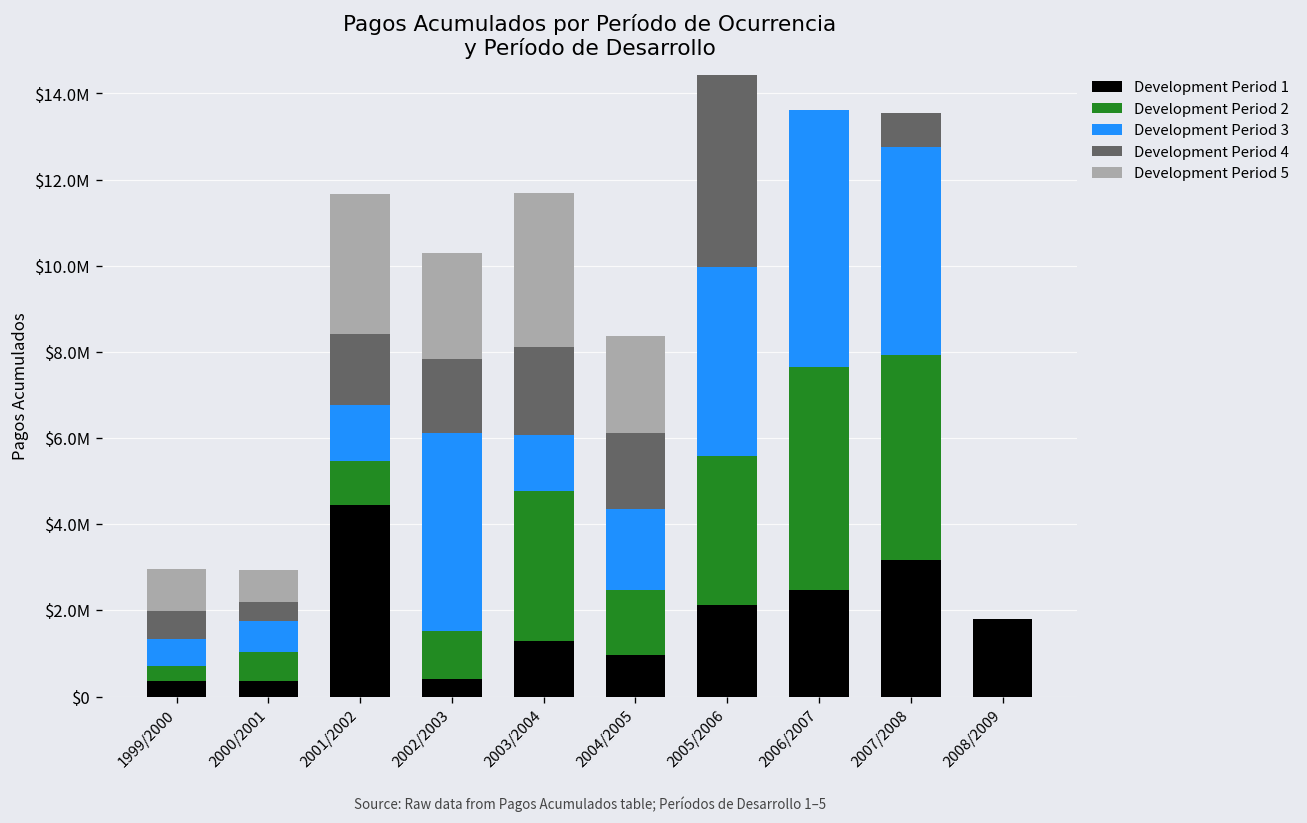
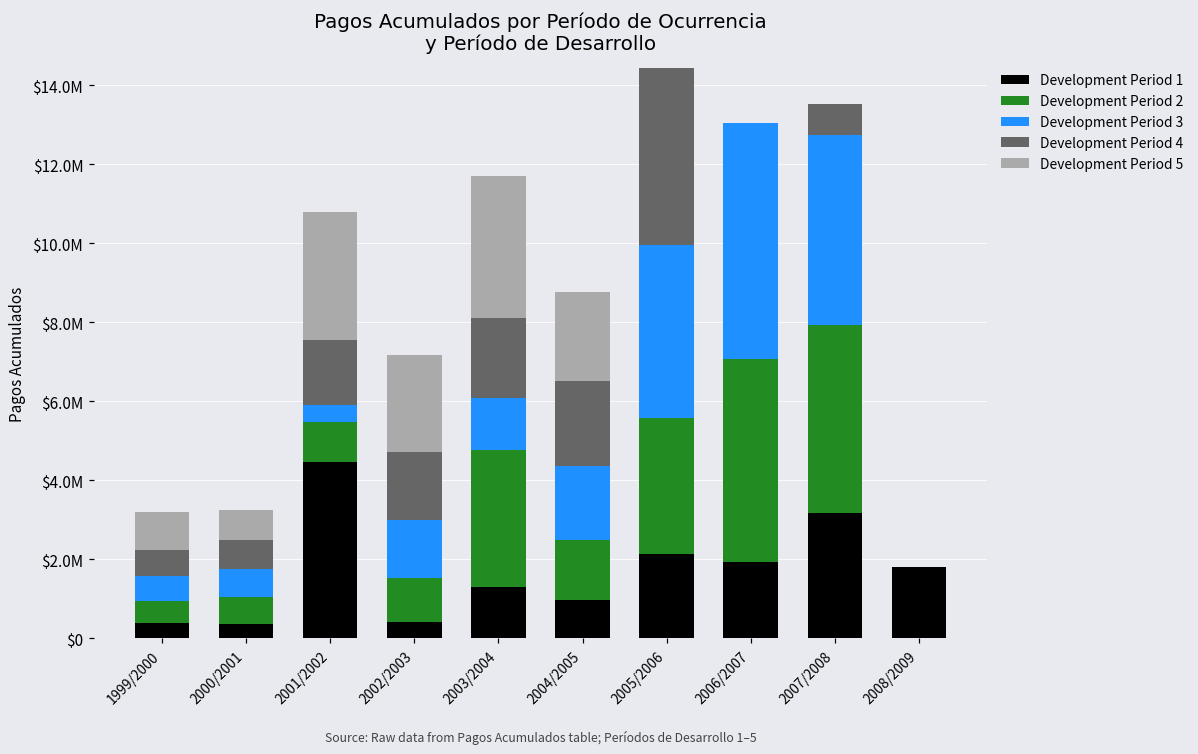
Development Period 2, 1999/2000: $300000 -> $600000
Development Period 4, 2000/2001: $400000 -> $700000
Development Period 3, 2001/2002: $1300000 -> $400000
Development Period 3, 2002/2003: $4600000 -> $1500000
Development Period 4, 2004/2005: $1800000 -> $2200000
Development Period 1, 2006/2007: $2500000 -> $1900000
